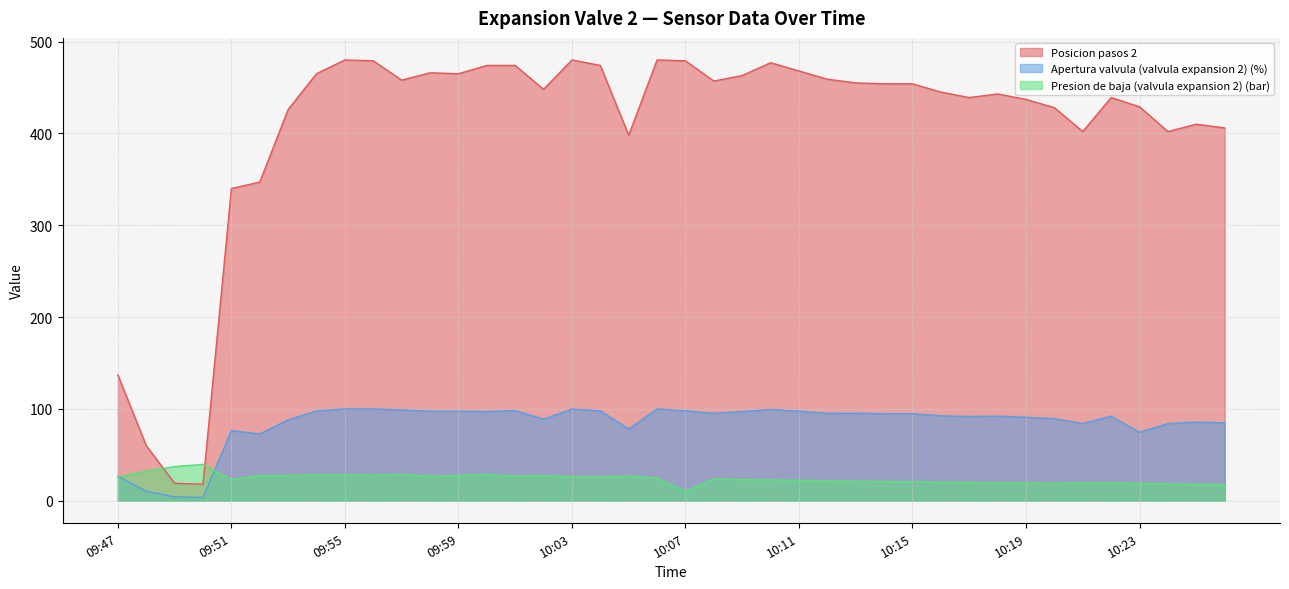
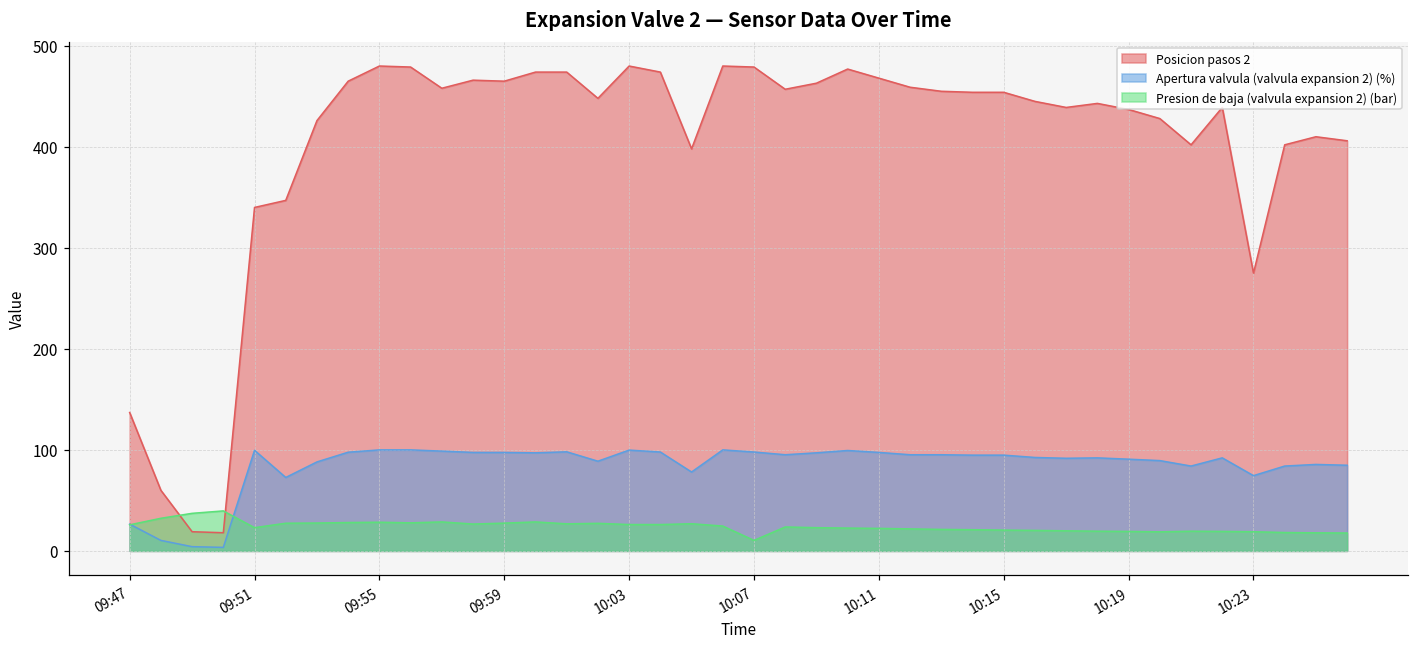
Apertura valvula (valvula expansion 2) (%), 09:51: 80 -> 100
Posicion pasos 2, 10:23: 430 -> 280
